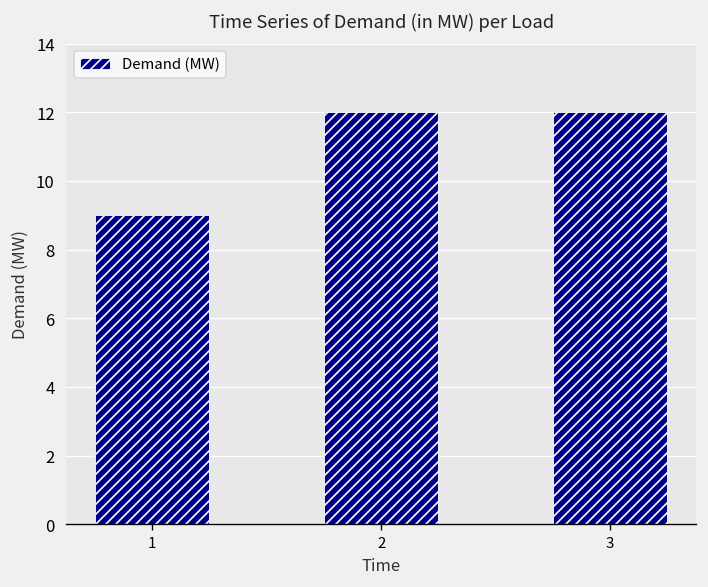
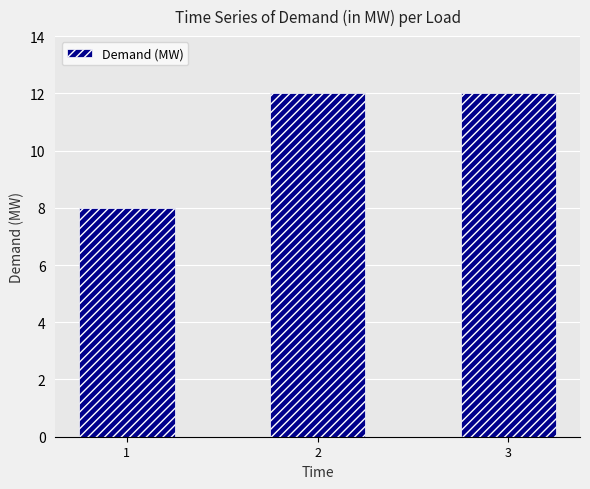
1: 9 -> 8
